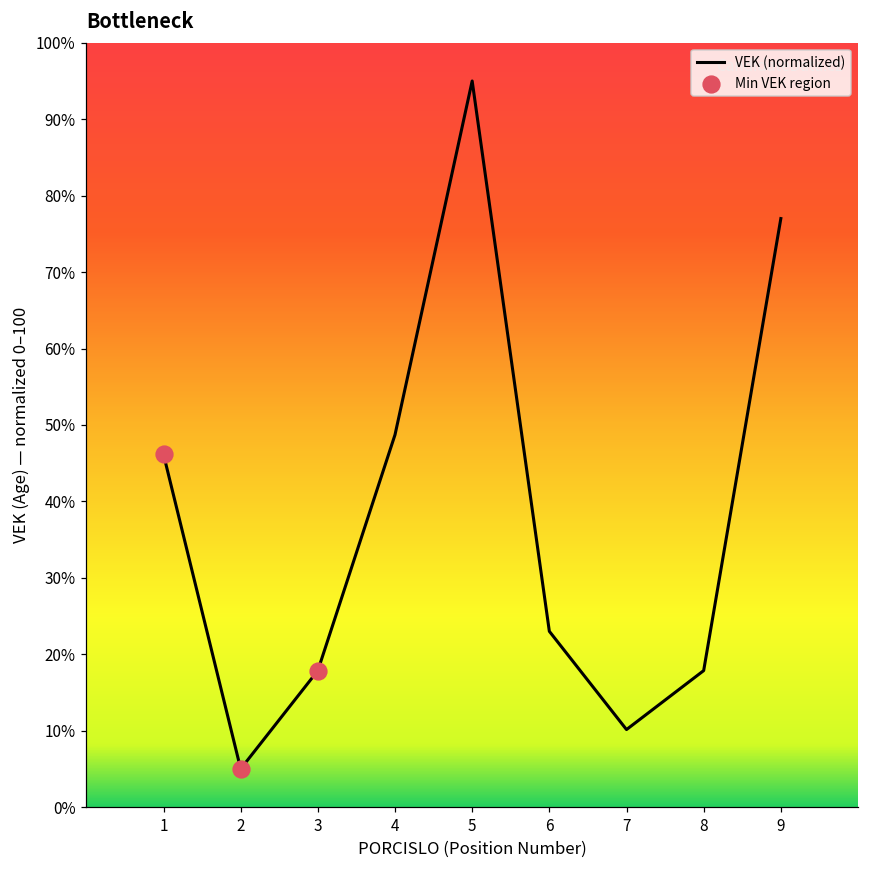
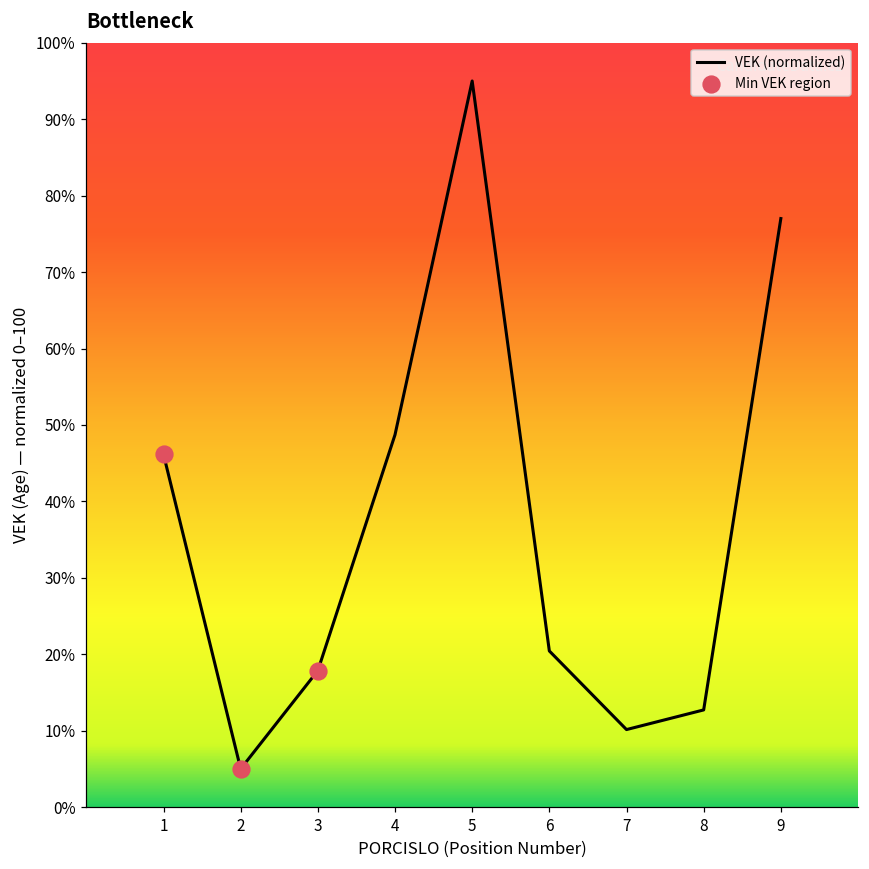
VEK (normalized), 6: 23% -> 20%
VEK (normalized), 8: 18% -> 13%
